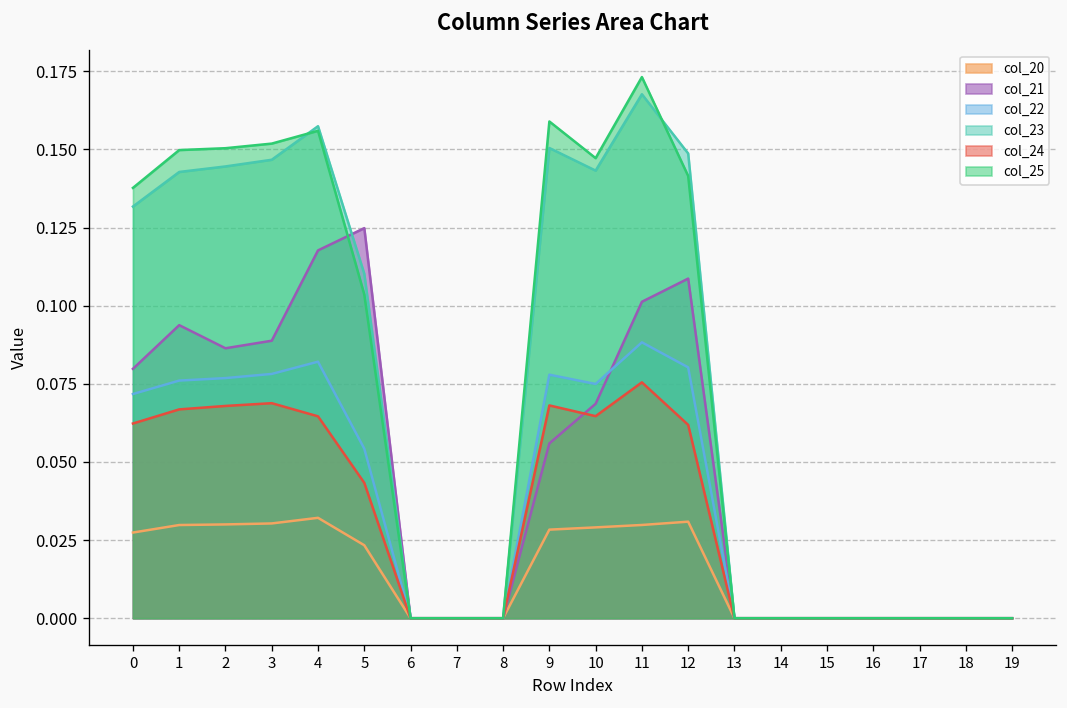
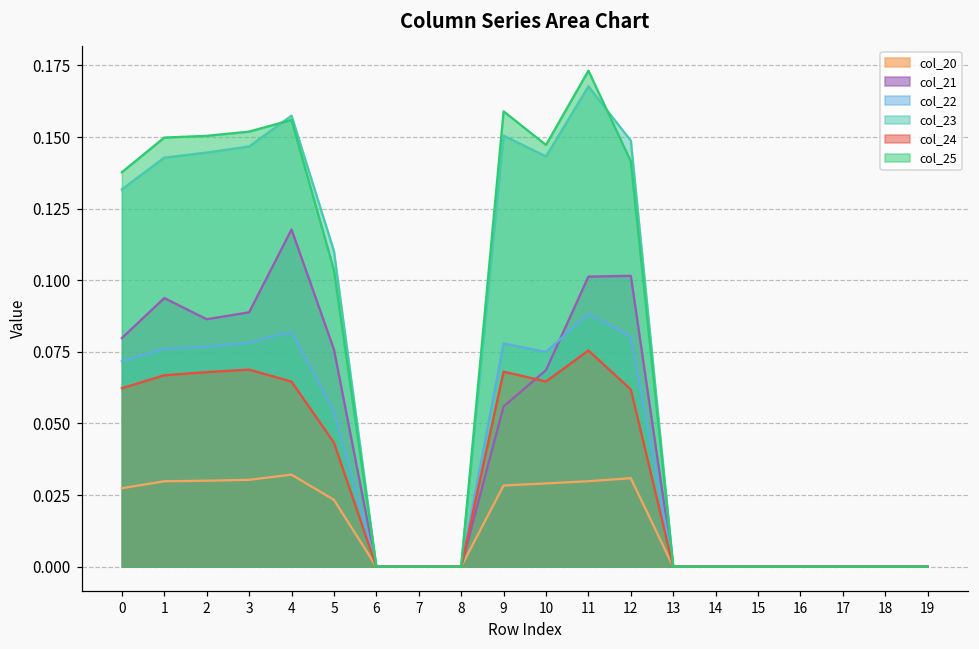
col_21, 5: 0.125 -> 0.076
col_21, 12: 0.109 -> 0.102
